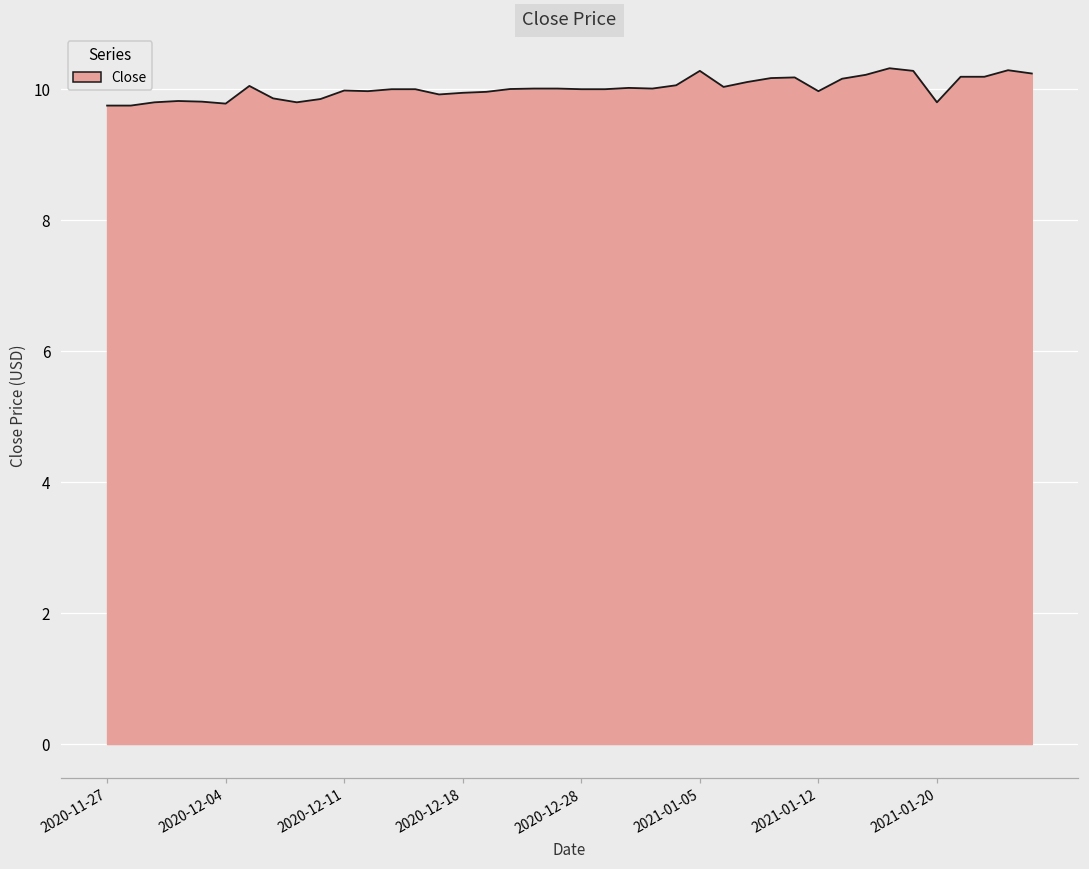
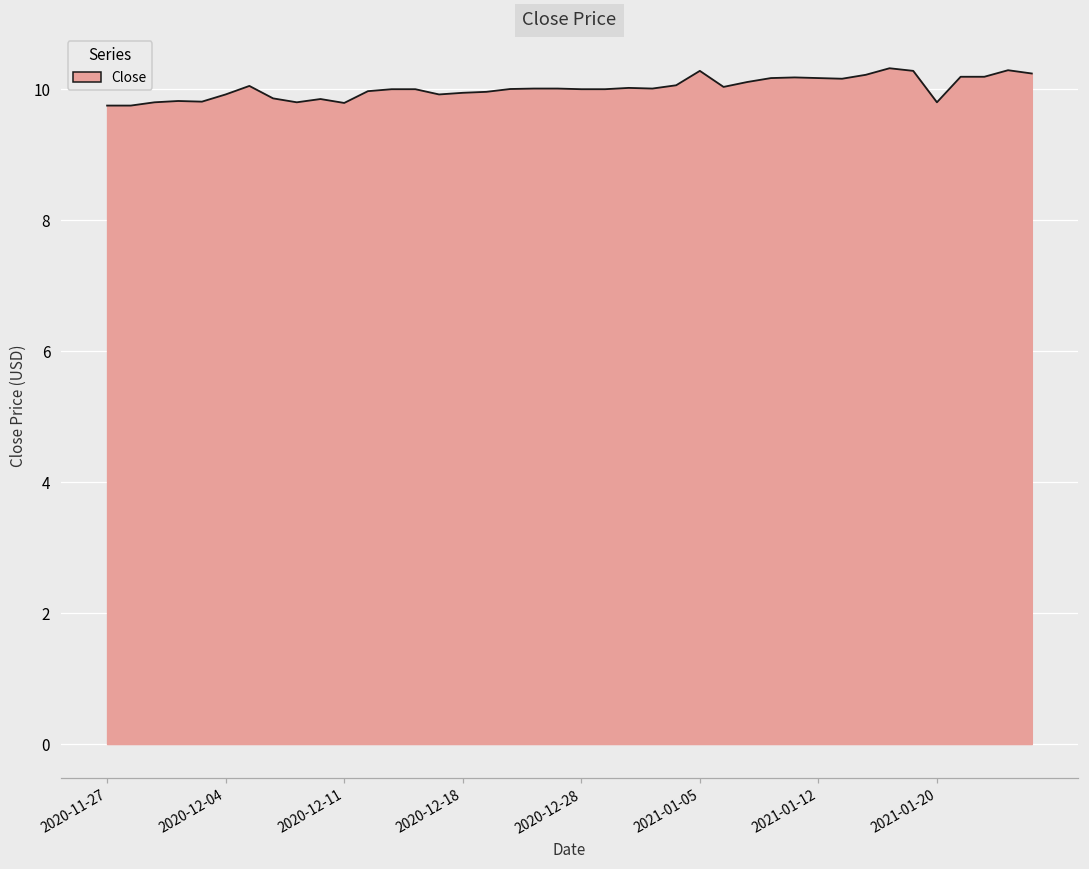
2020-12-04: 9.8 -> 9.9
2020-12-11: 10.0 -> 9.8
2021-01-12: 10.0 -> 10.2
